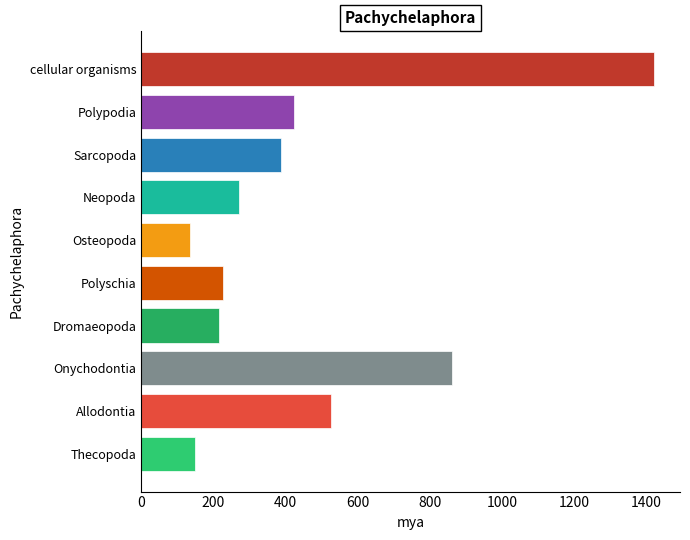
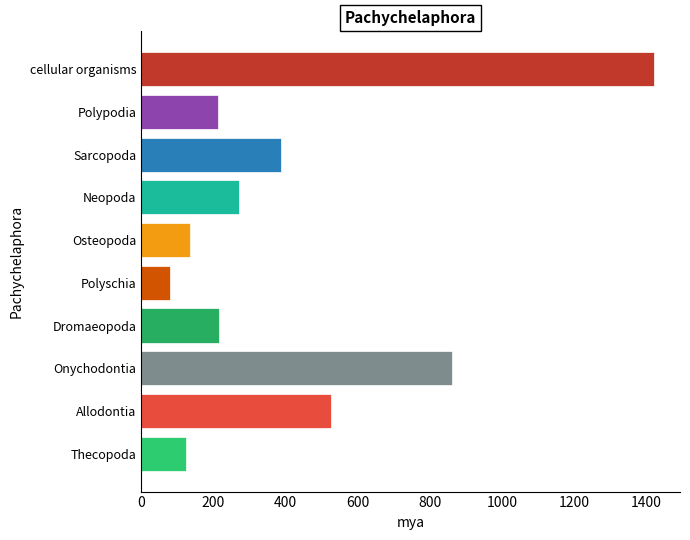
Polypodia: 420 -> 210
Polyschia: 230 -> 80
Thecopoda: 150 -> 120
